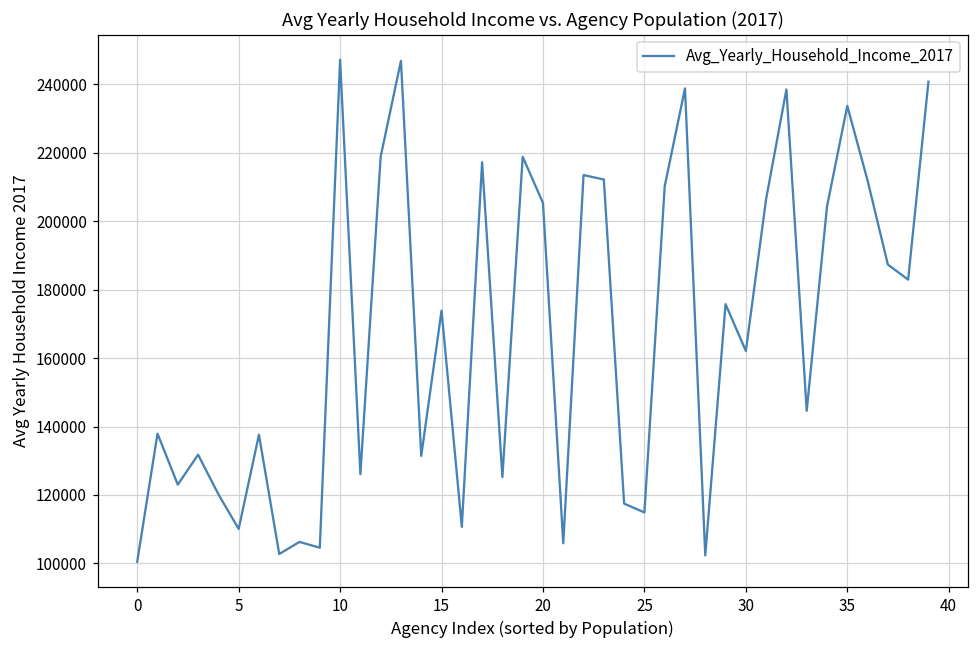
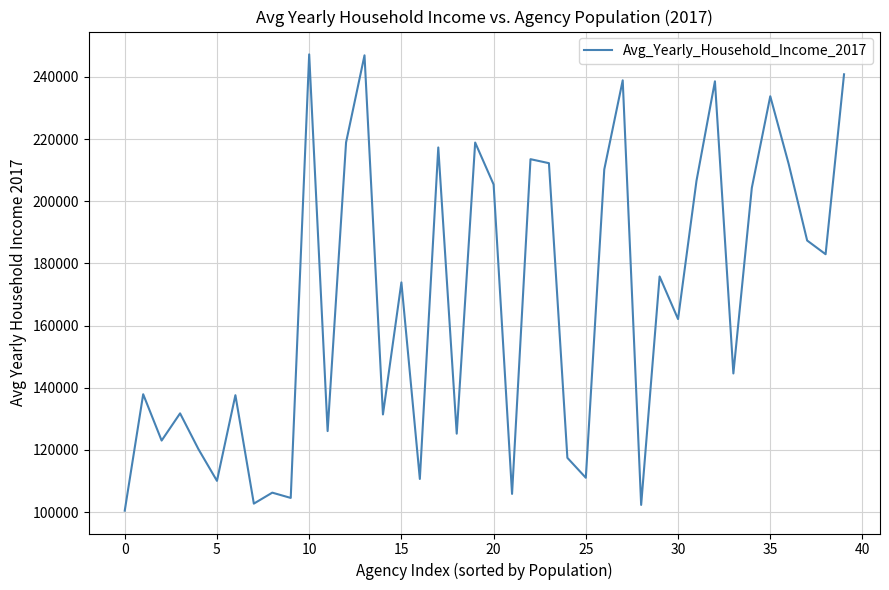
25: 115000 -> 111000
